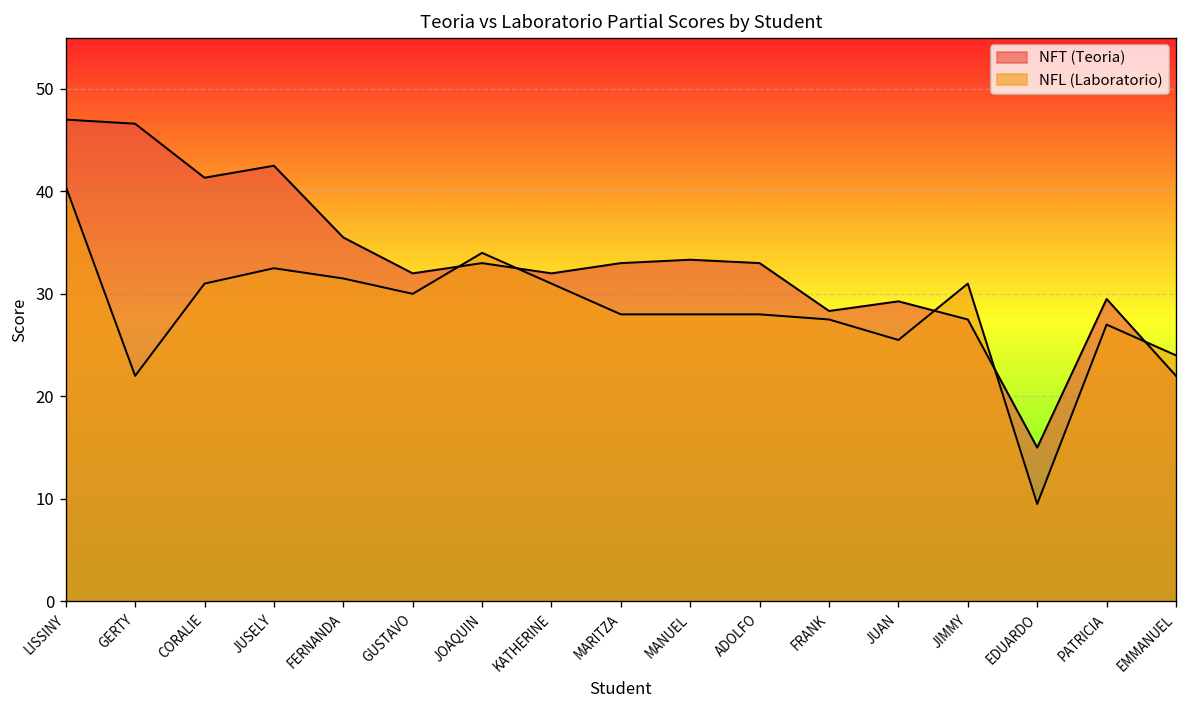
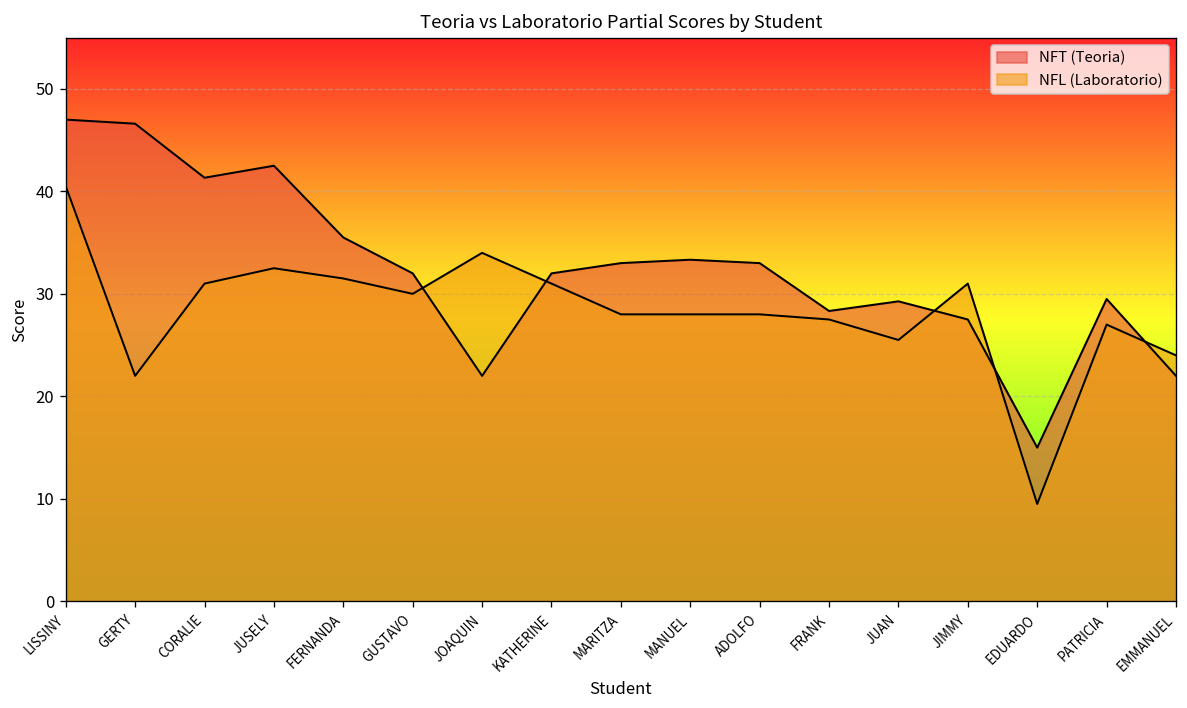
NFT (Teoria), JOAQUIN: 33 -> 22
